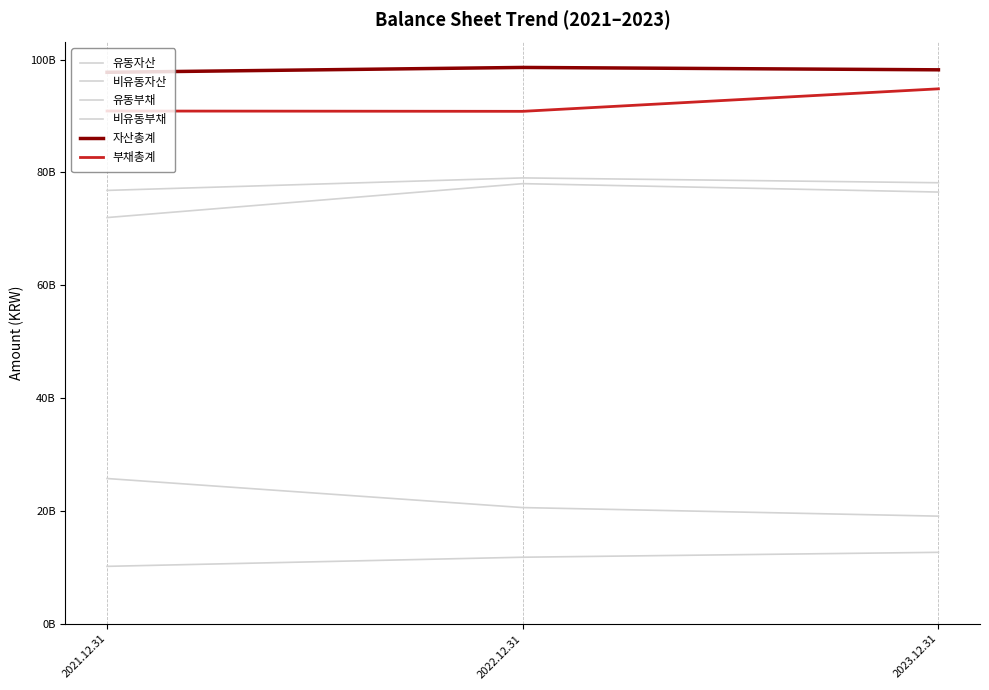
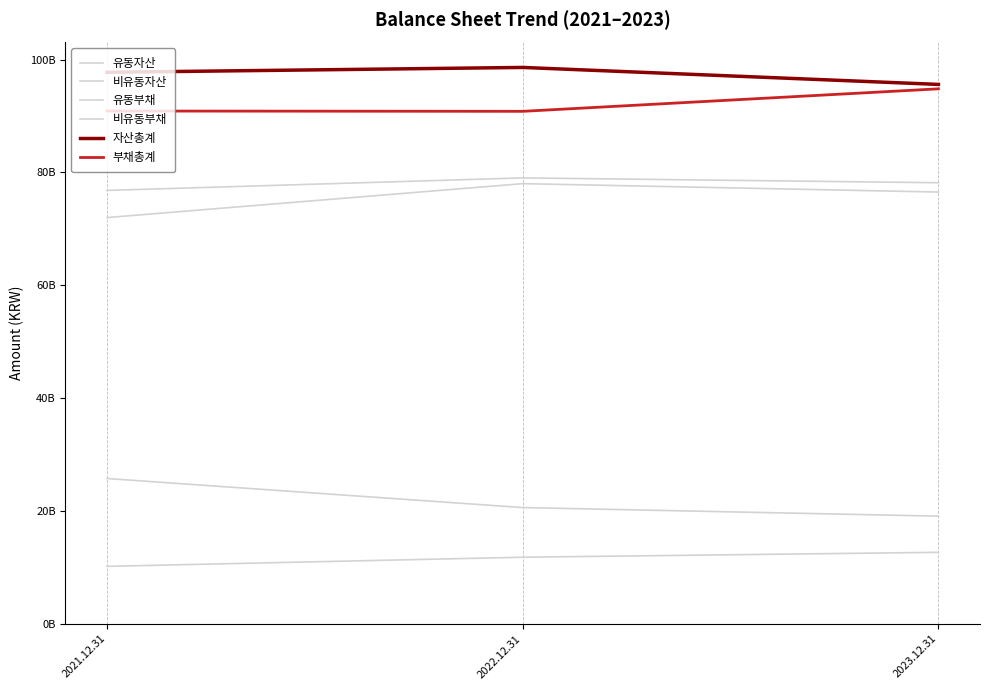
자산총계, 2023.12.31: 98000000000 -> 96000000000
